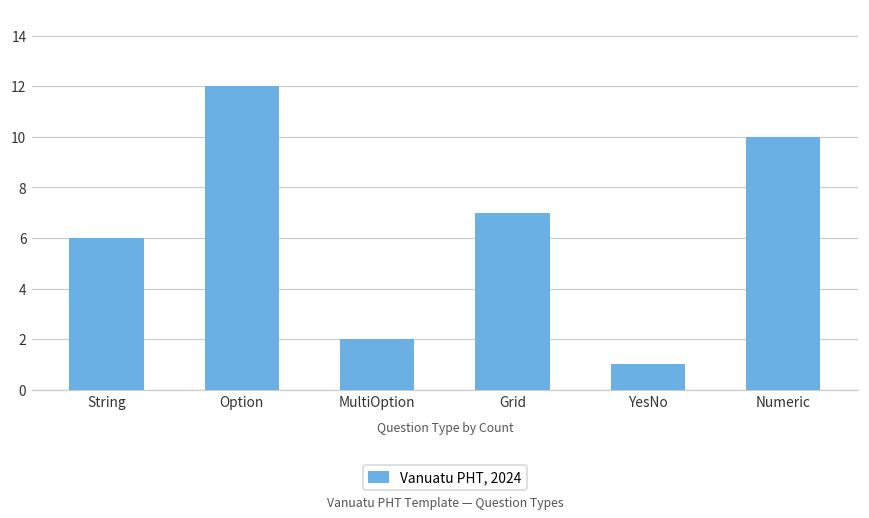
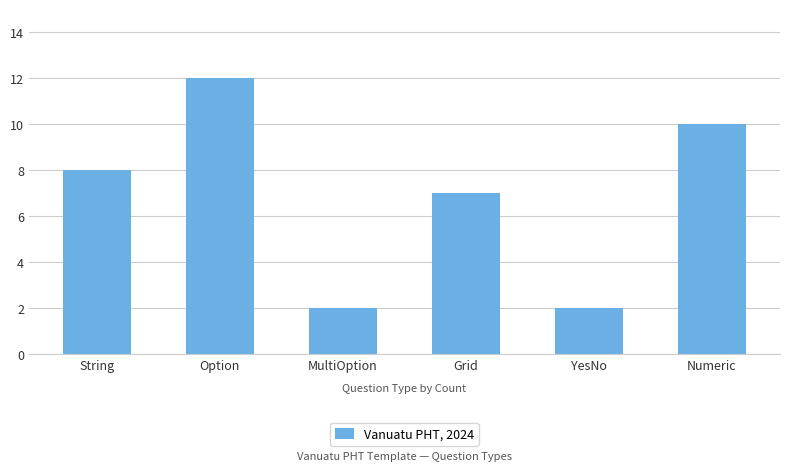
String: 6 -> 8
YesNo: 1 -> 2
